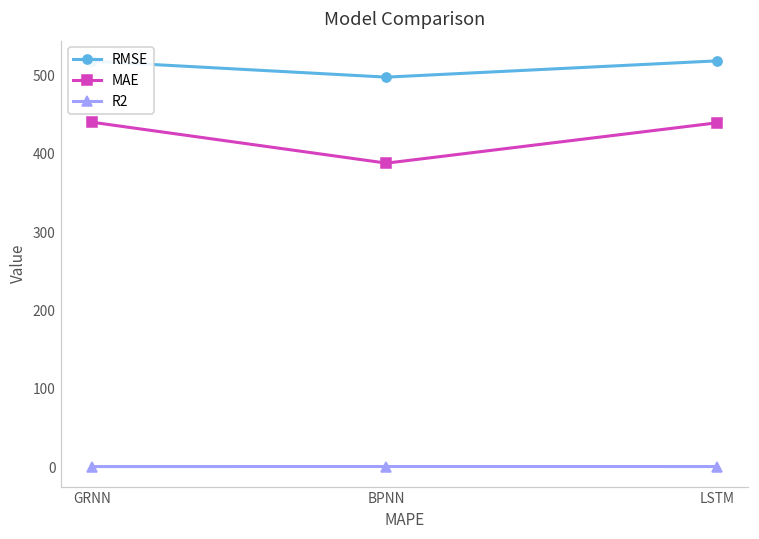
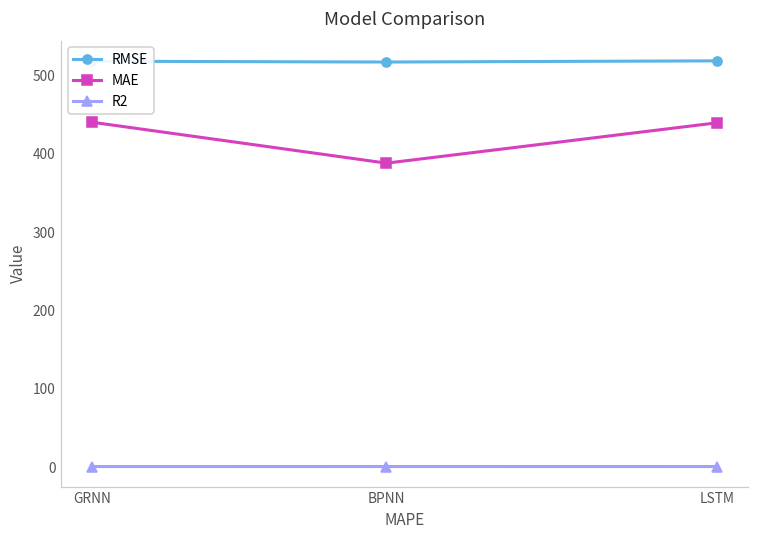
RMSE, BPNN: 500 -> 520
